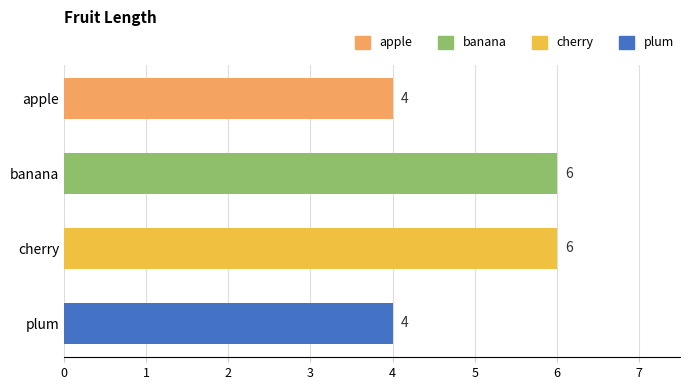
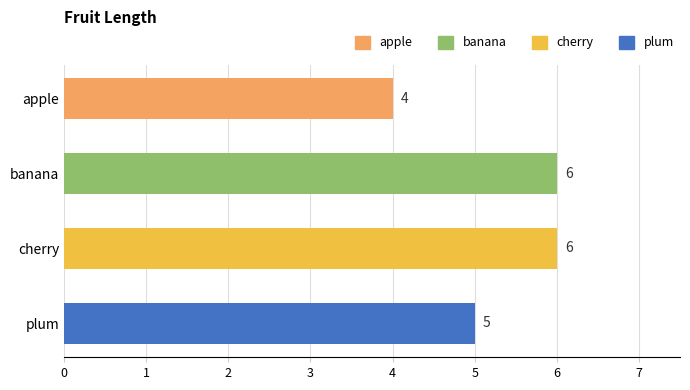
plum: 4 -> 5
